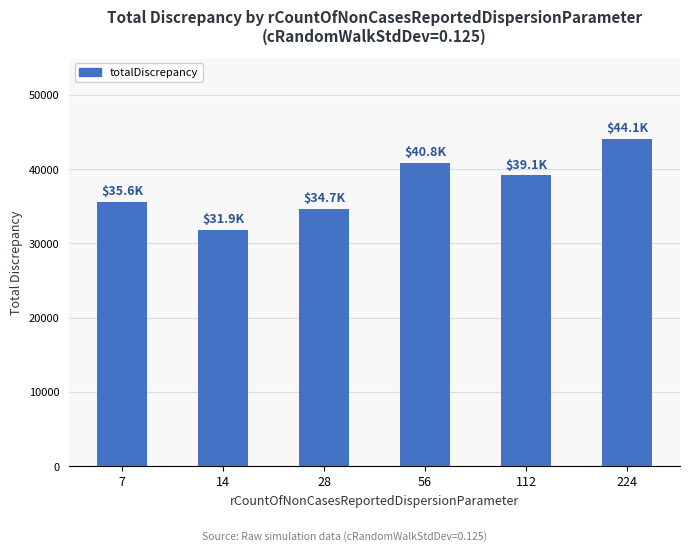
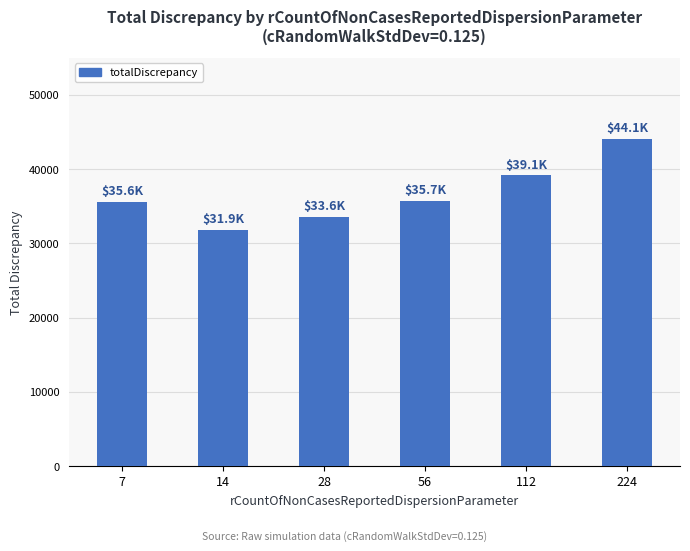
28: $34.7K -> $33.6K
56: $40.8K -> $35.7K
